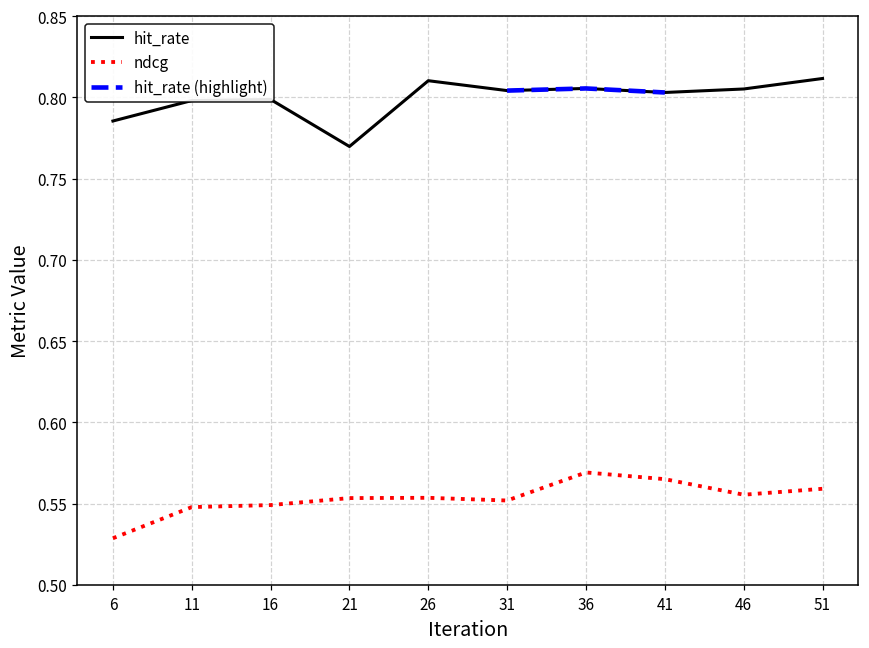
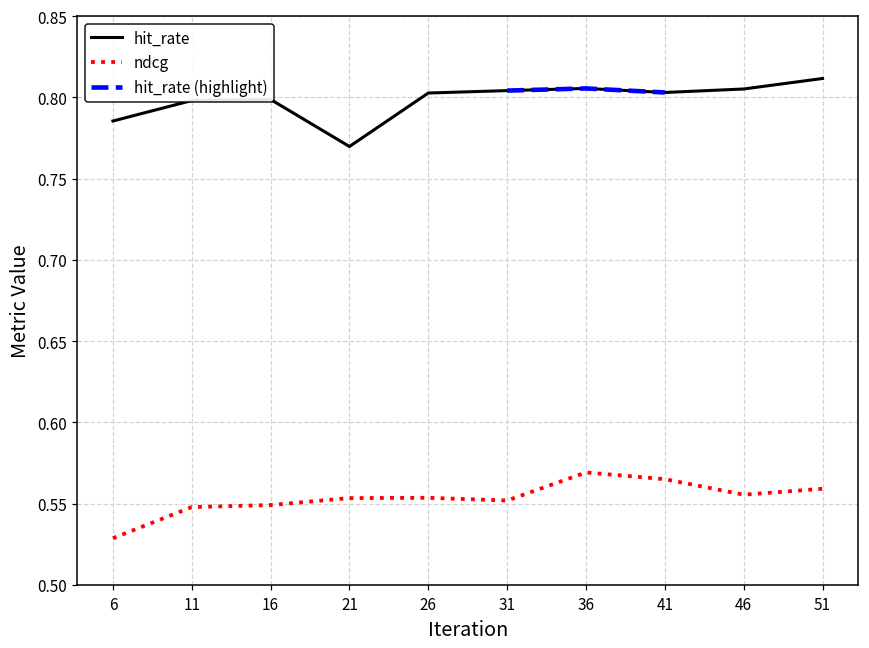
hit_rate, 26: 0.810 -> 0.803
